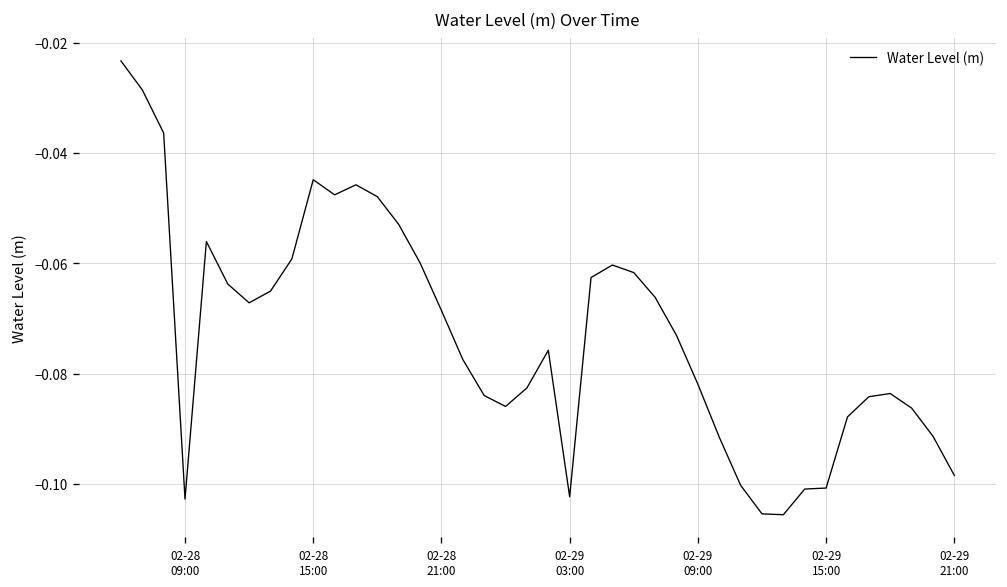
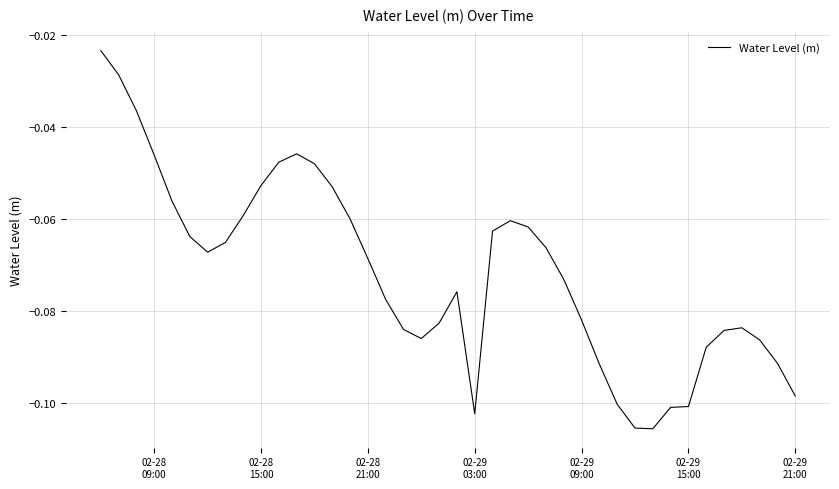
02-28 09:00: -0.103 -> -0.046
02-28 15:00: -0.045 -> -0.053
